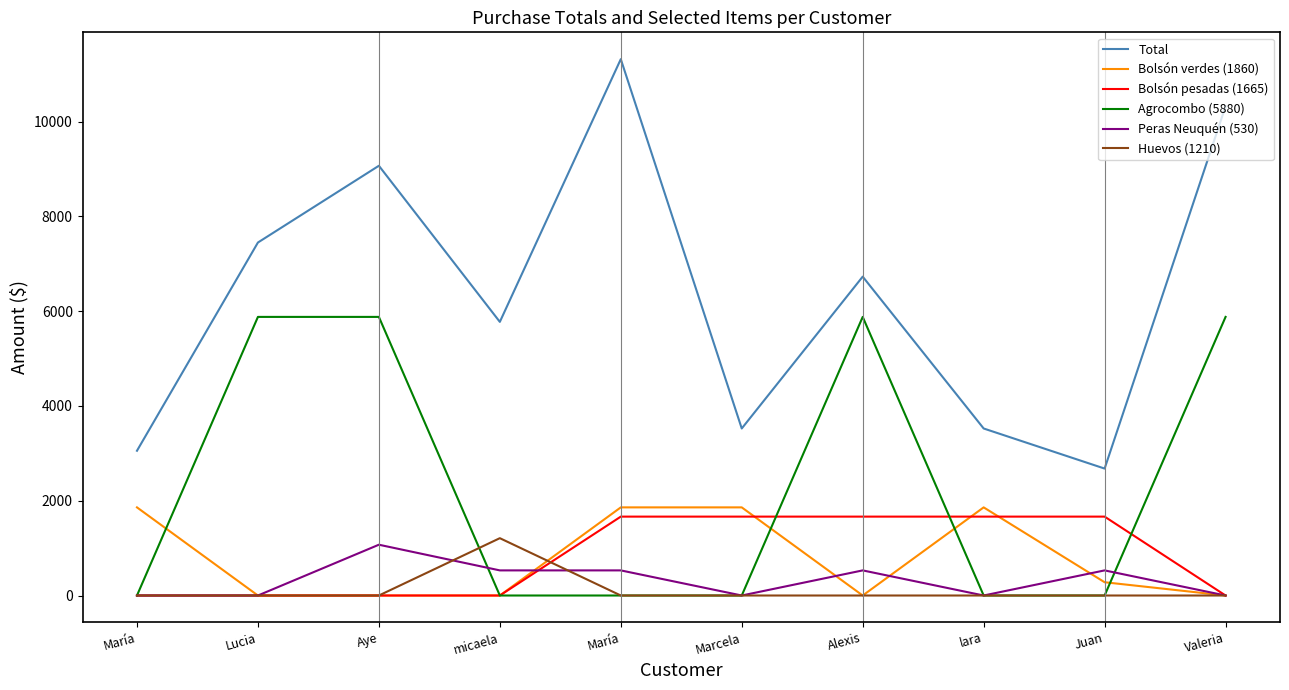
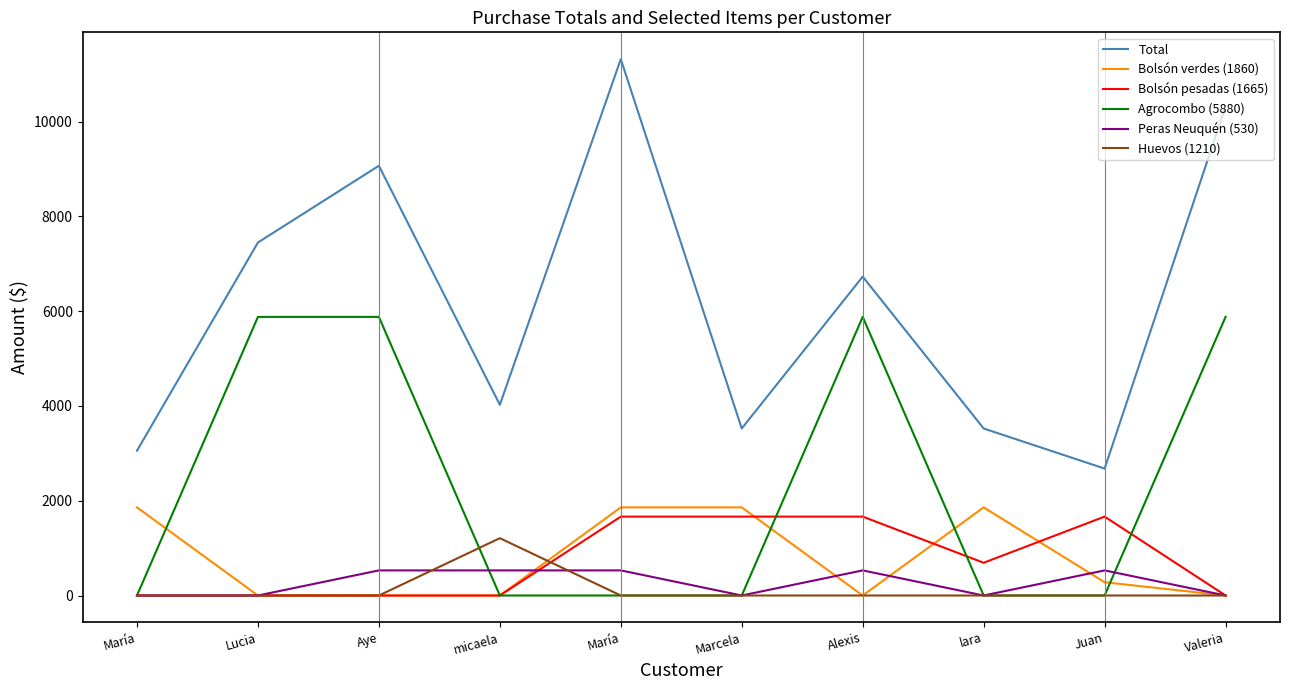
Peras Neuquén (530), Aye: 1100 -> 500
Total, micaela: 5800 -> 4000
Bolsón pesadas (1665), lara: 1700 -> 700
